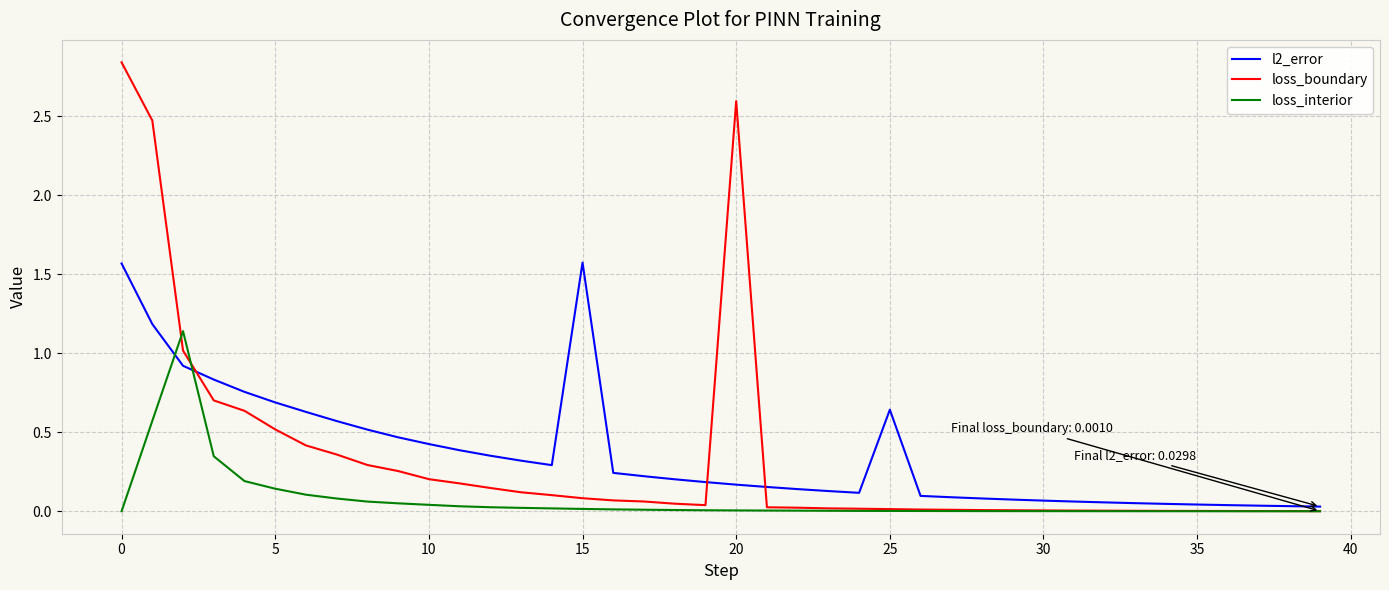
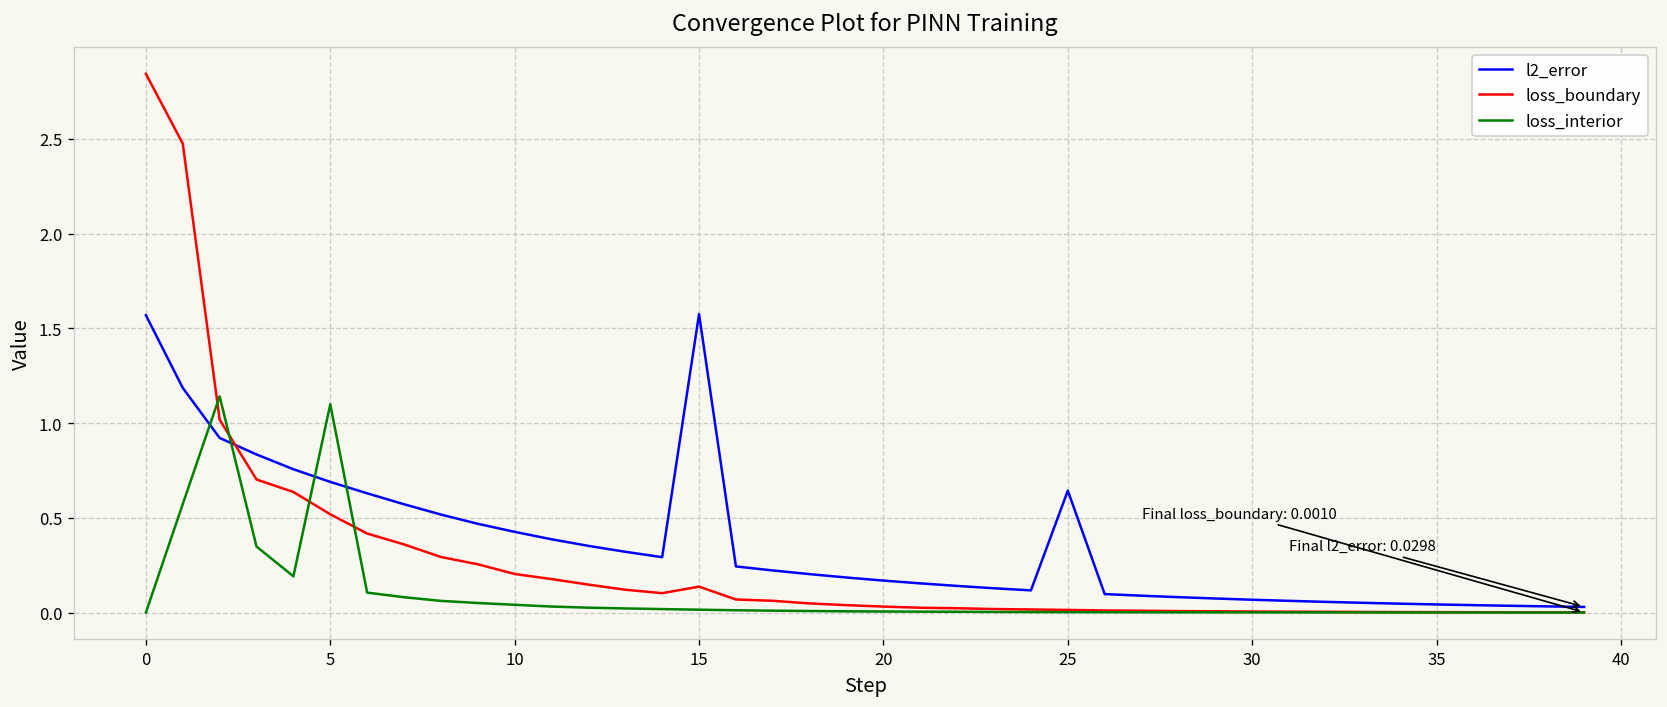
loss_interior, 5: 0.14 -> 1.10
loss_boundary, 15: 0.08 -> 0.14
loss_boundary, 20: 2.60 -> 0.03
